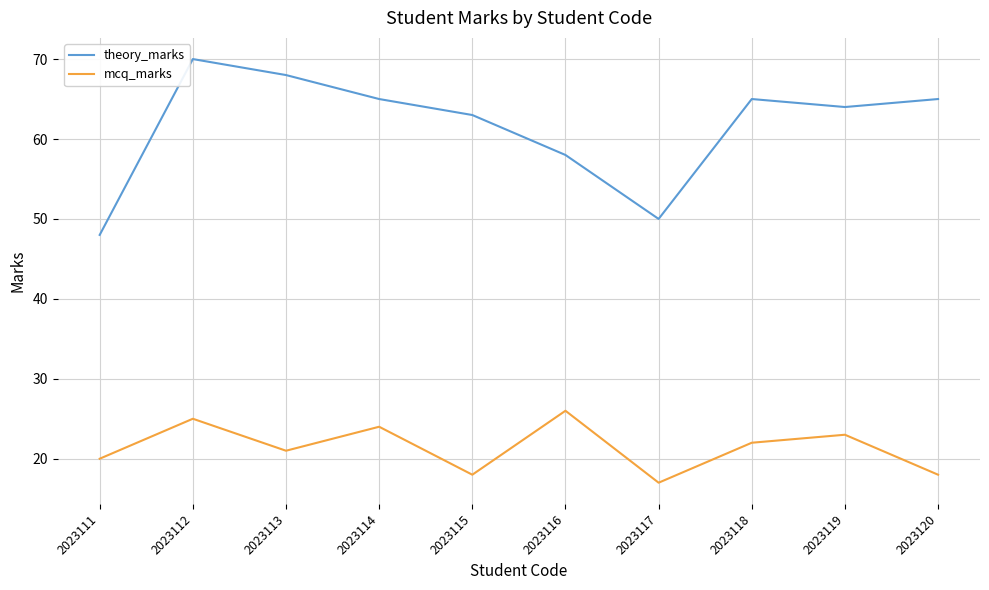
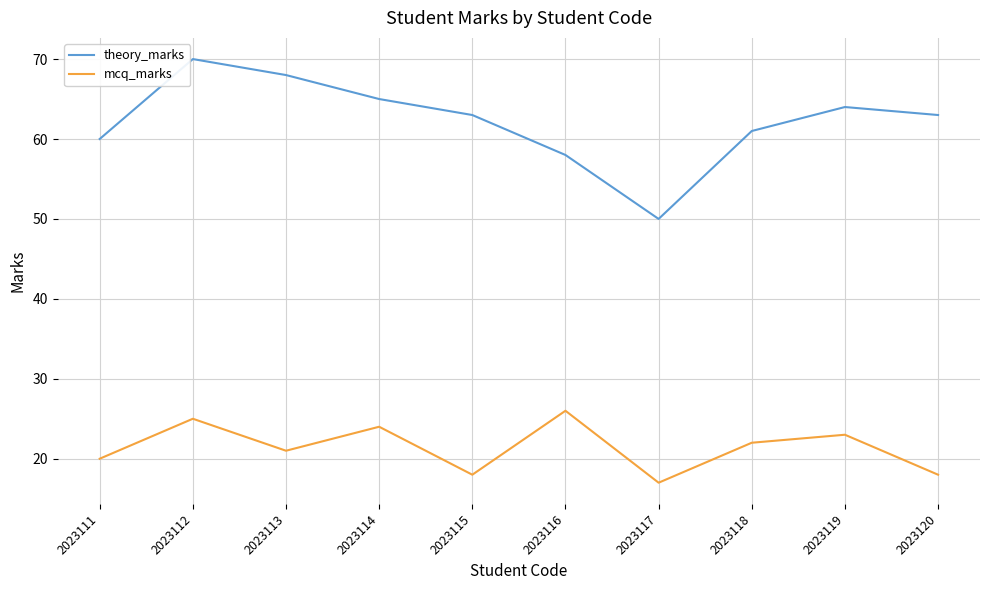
theory_marks, 2023111: 48 -> 60
theory_marks, 2023118: 65 -> 61
theory_marks, 2023120: 65 -> 63
